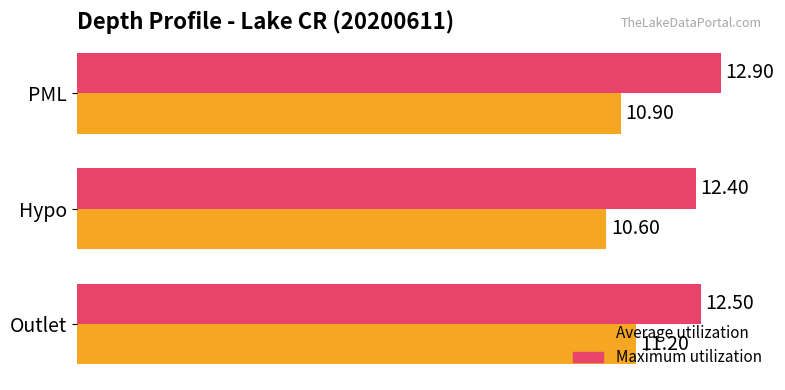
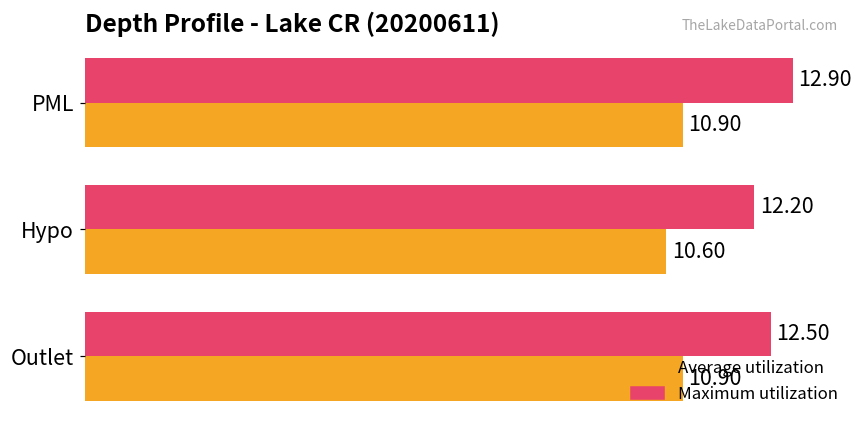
Maximum utilization, Hypo: 12.40 -> 12.20
Average utilization, Outlet: 11.20 -> 10.90
